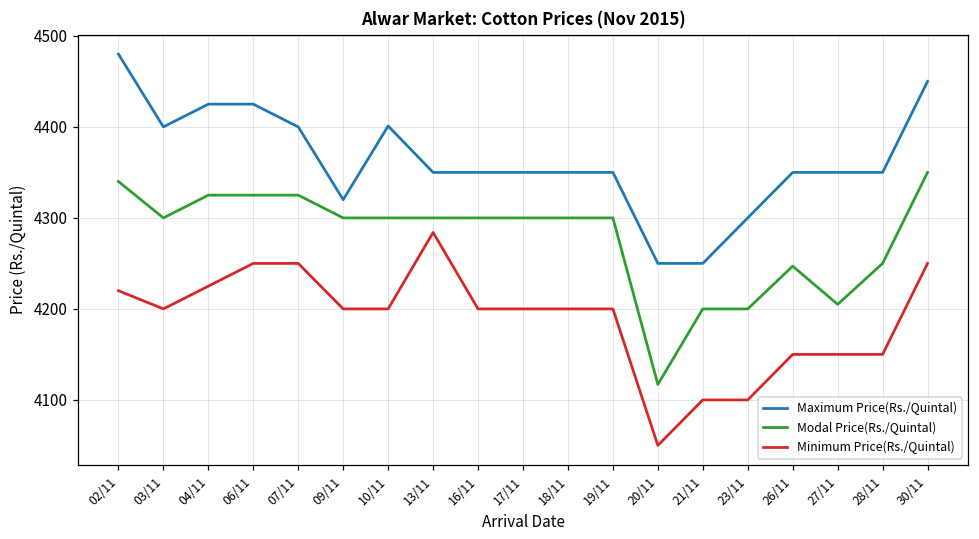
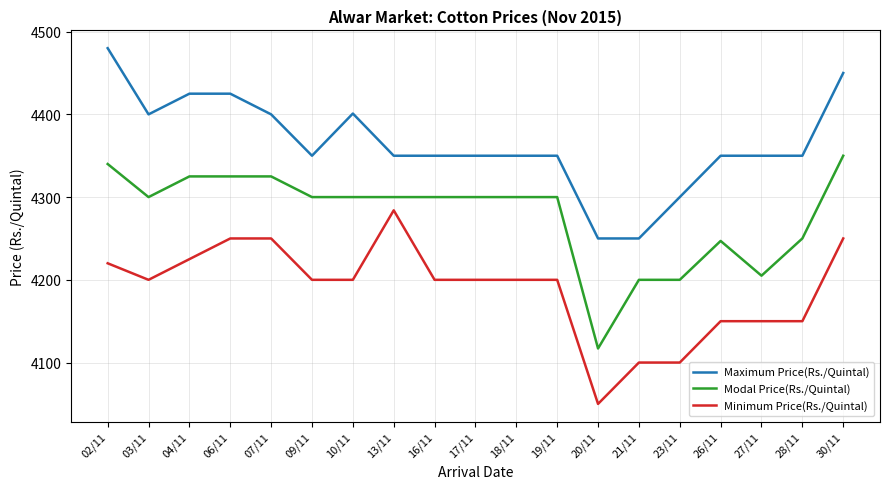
Maximum Price(Rs./Quintal), 09/11: 4320 -> 4350
